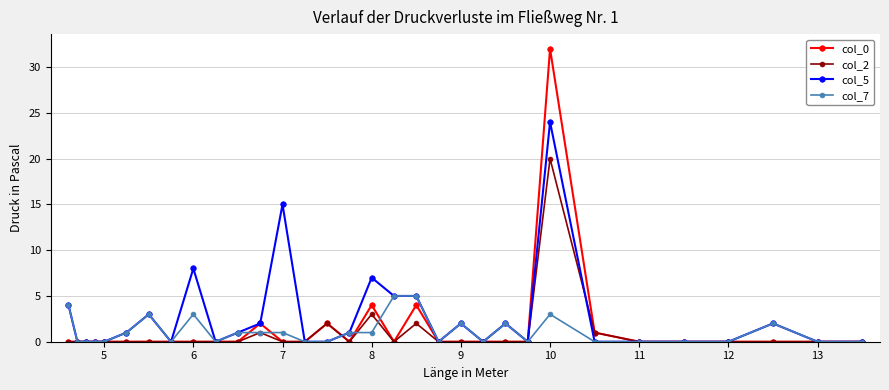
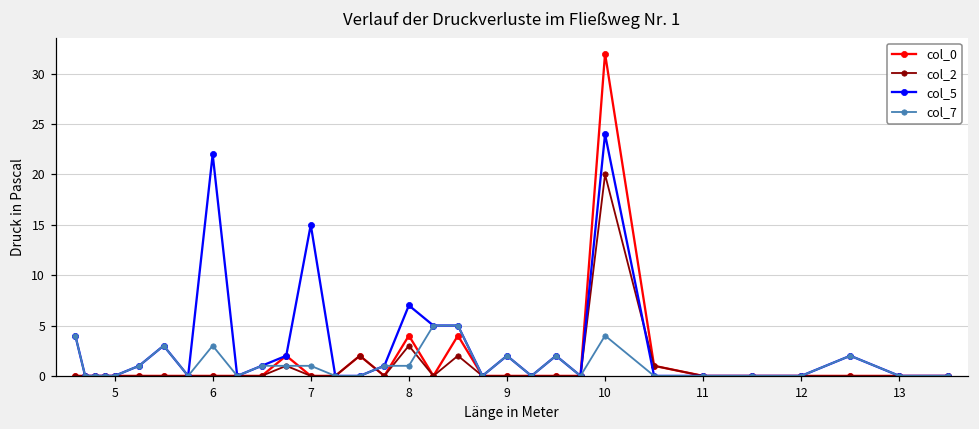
col_5, 6: 8 -> 22
col_7, 10: 3 -> 4
